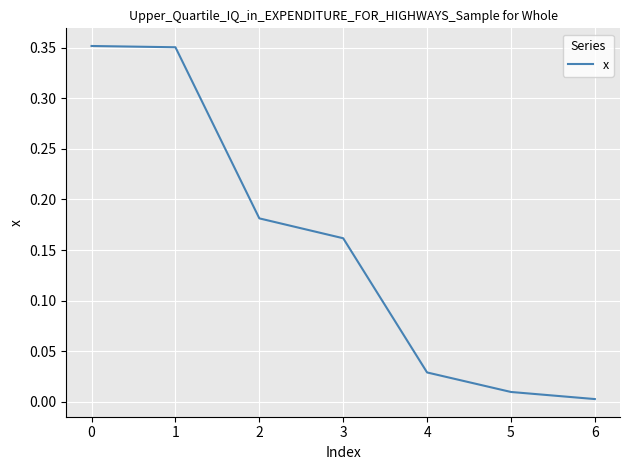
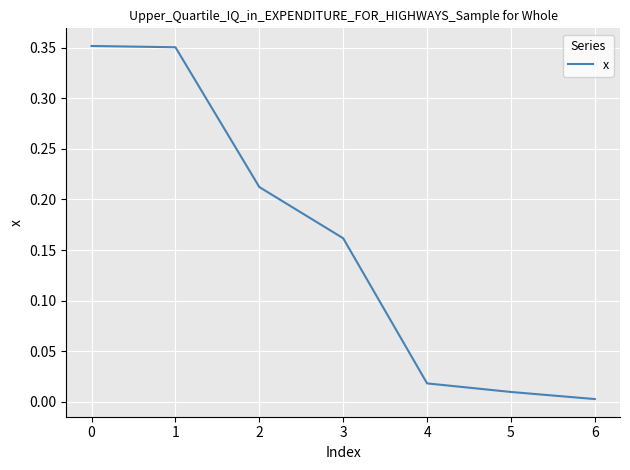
2: 0.181 -> 0.212
4: 0.029 -> 0.018
